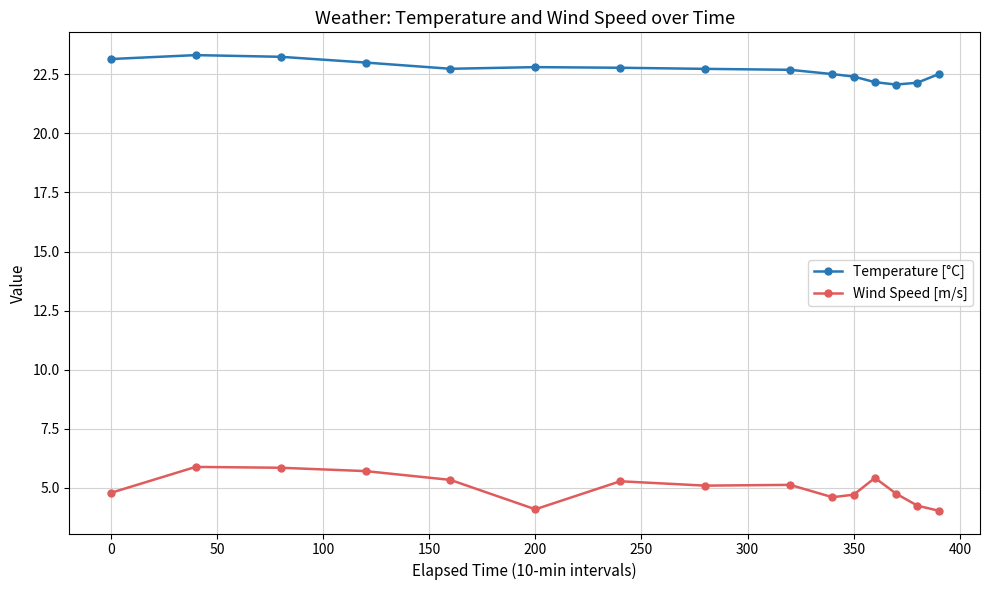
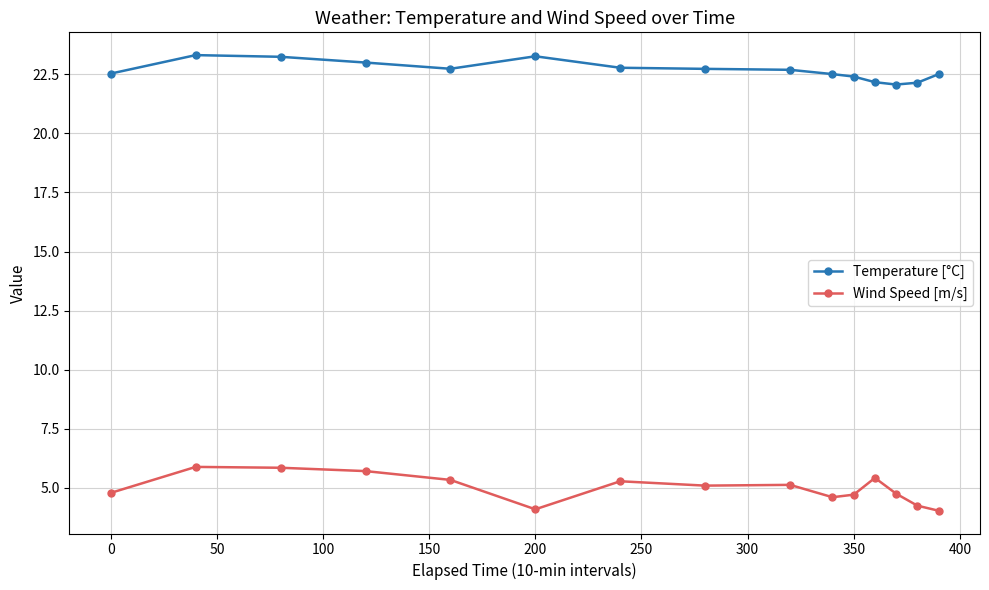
Temperature [°C], 0: 23.1 -> 22.5
Temperature [°C], 200: 22.8 -> 23.3
